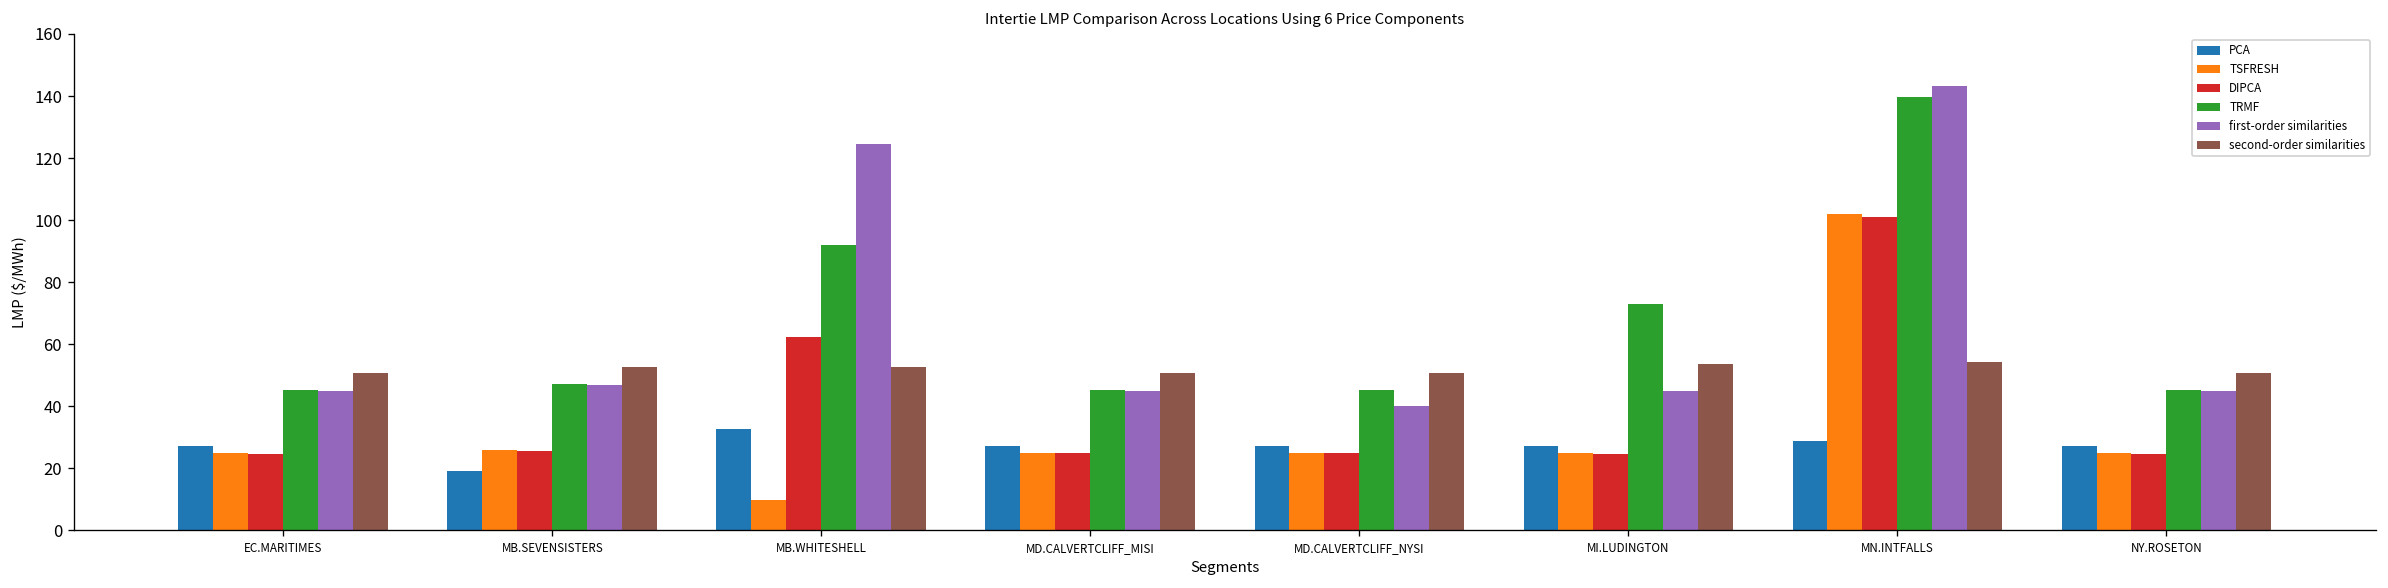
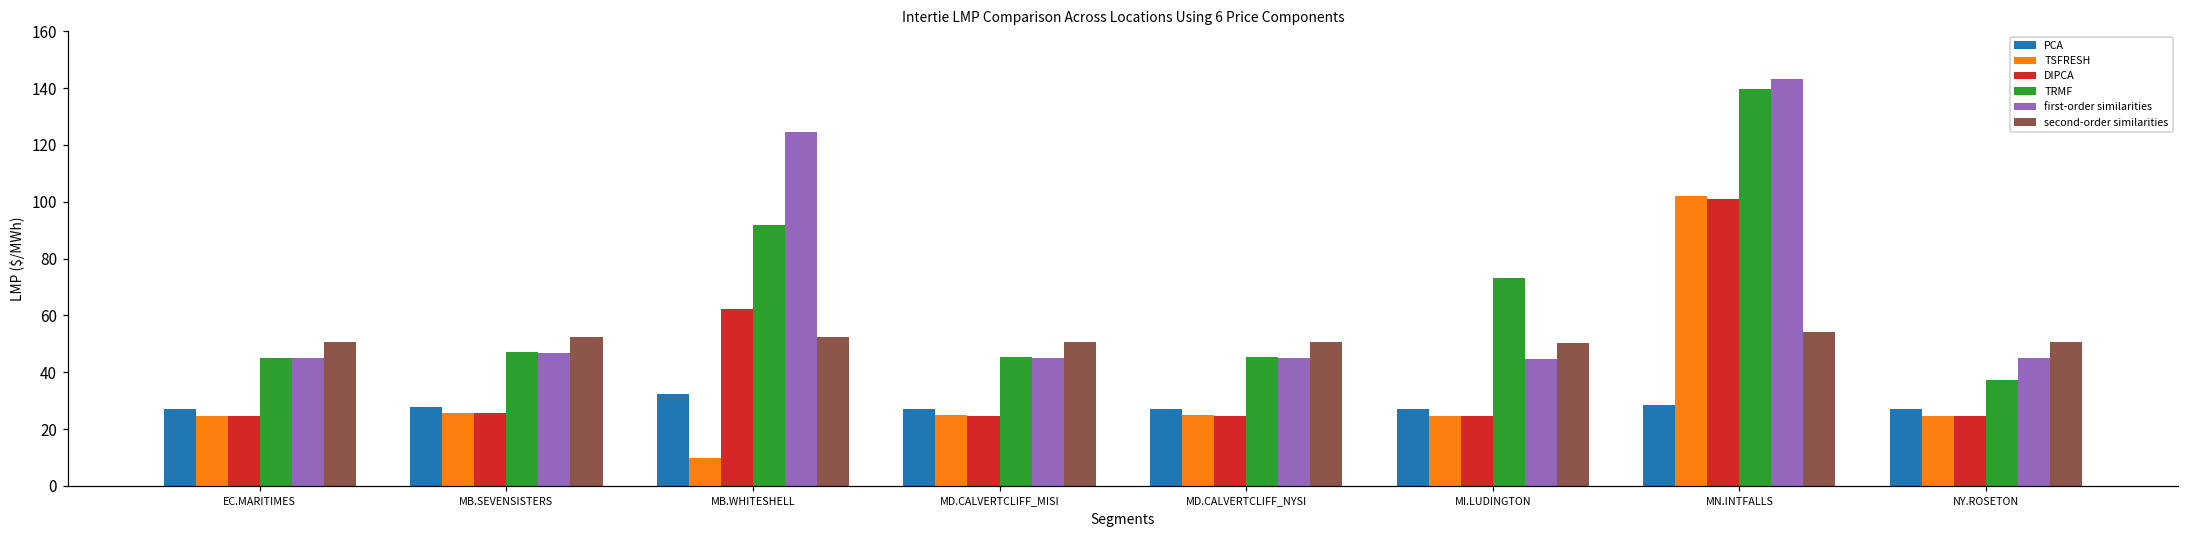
PCA, MB.SEVENSISTERS: 19 -> 28
first-order similarities, MD.CALVERTCLIFF_NYSI: 40 -> 45
second-order similarities, MI.LUDINGTON: 54 -> 50
TRMF, NY.ROSETON: 45 -> 37
